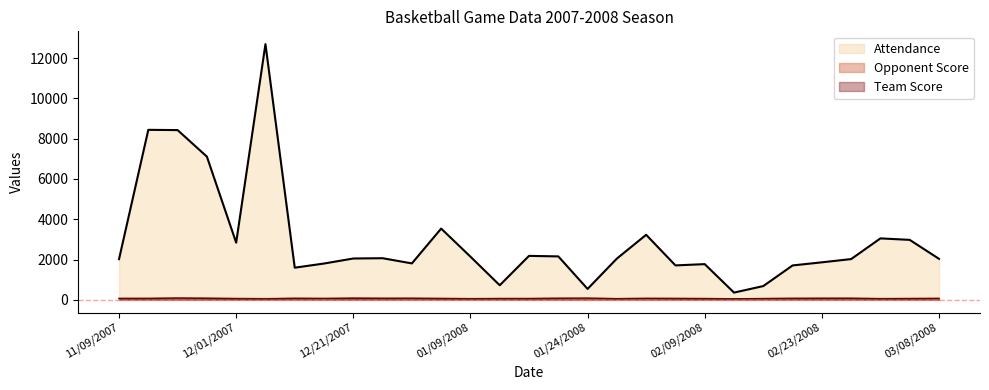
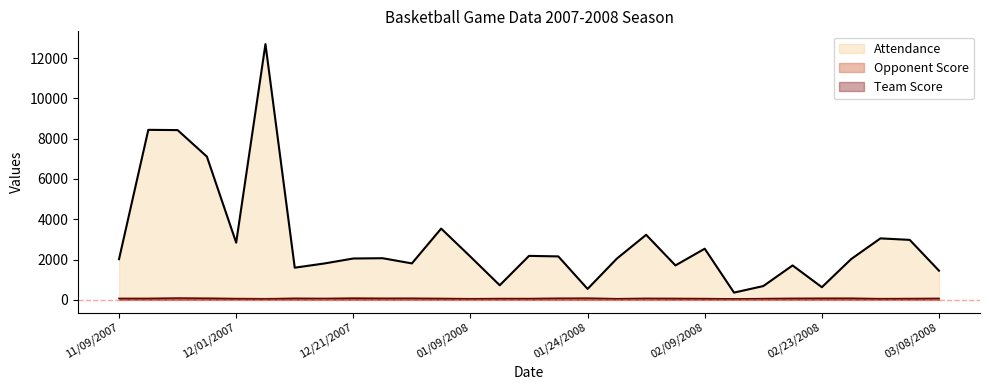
Attendance, 02/09/2008: 1800 -> 2500
Attendance, 02/23/2008: 1900 -> 600
Attendance, 03/08/2008: 2000 -> 1400
